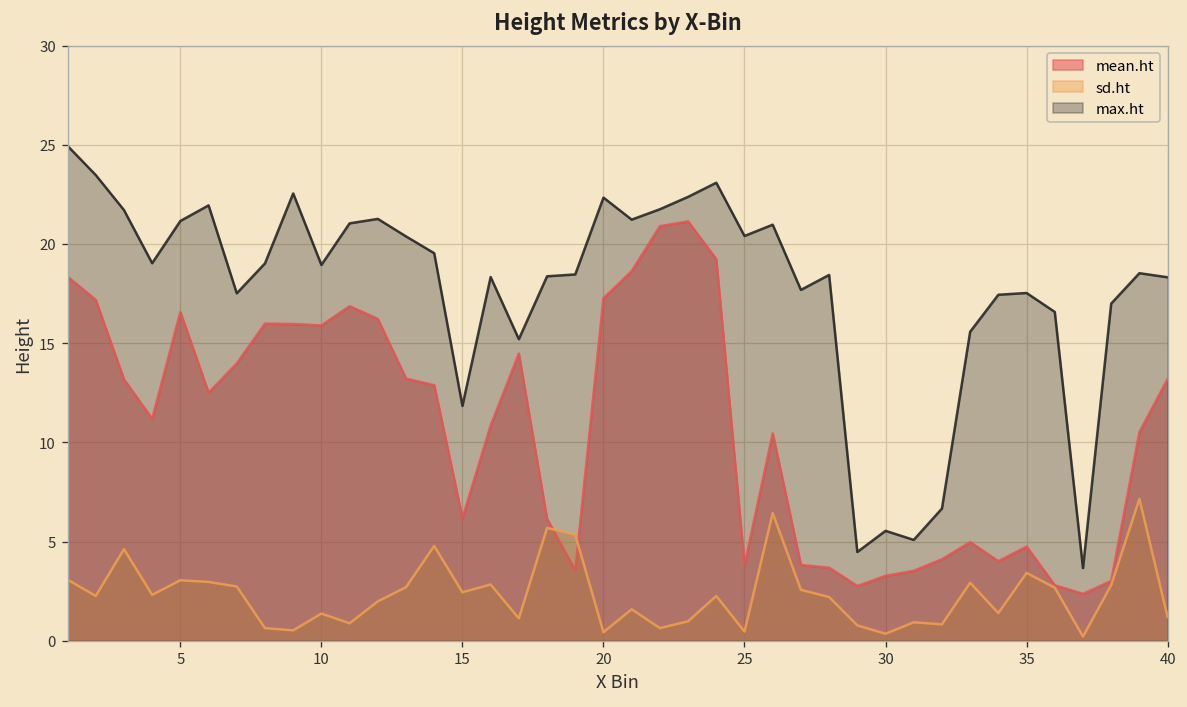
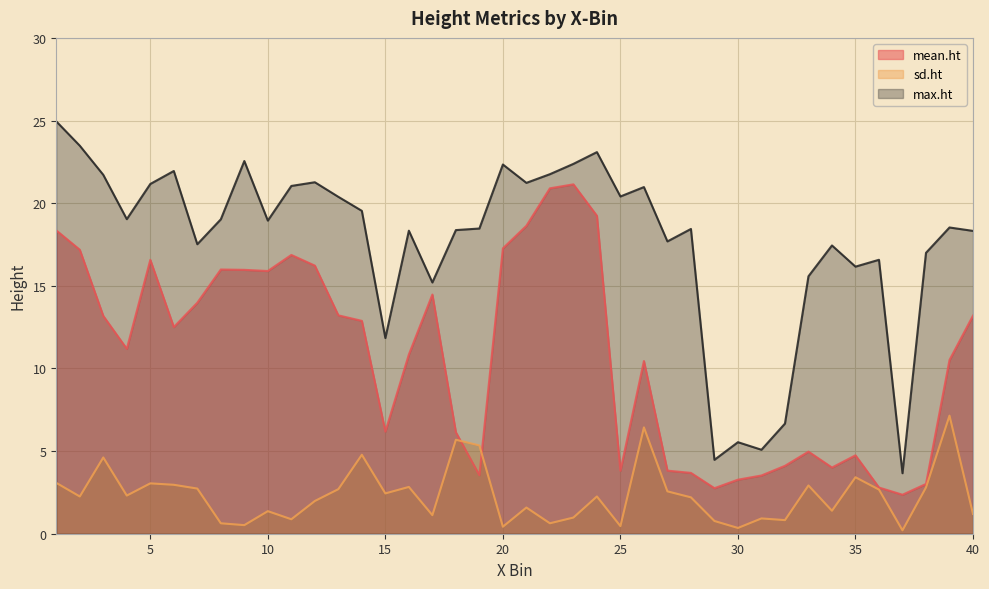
max.ht, 35: 17.5 -> 16.2
